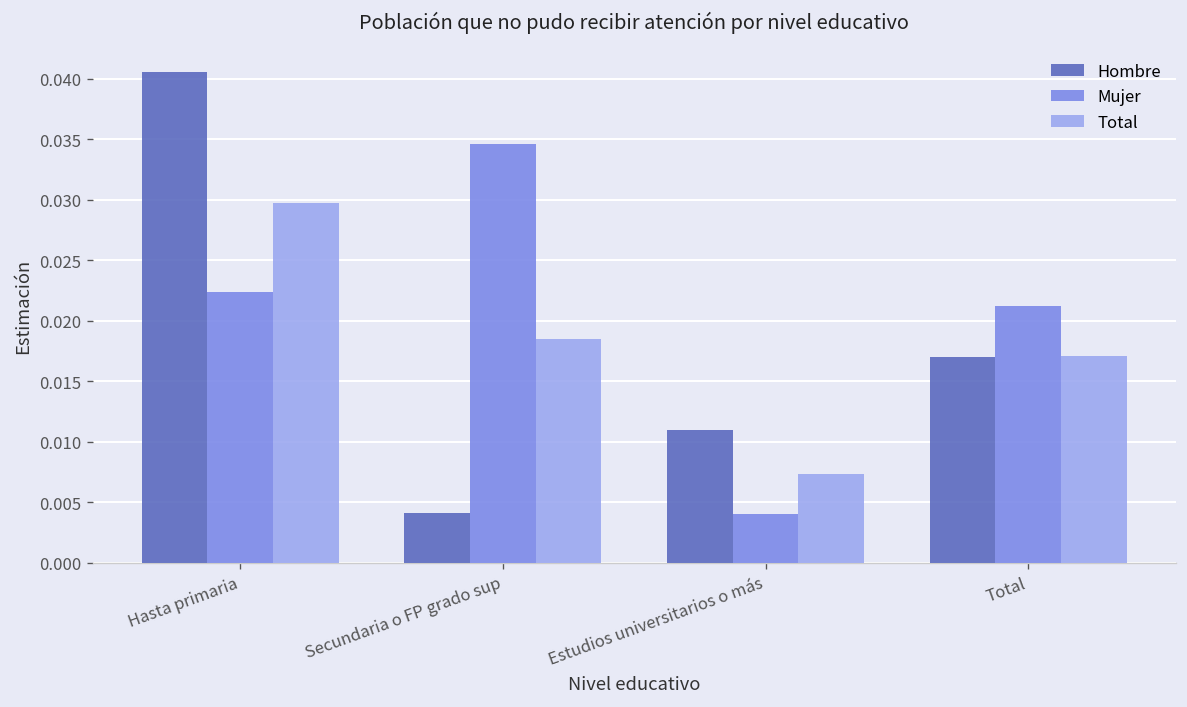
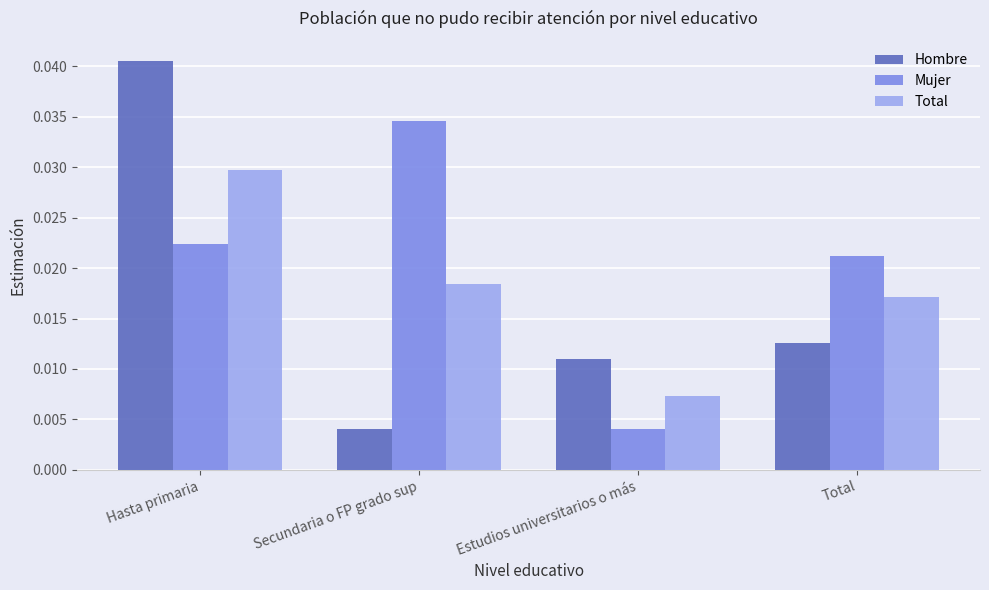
Hombre, Total: 0.0170 -> 0.0125
